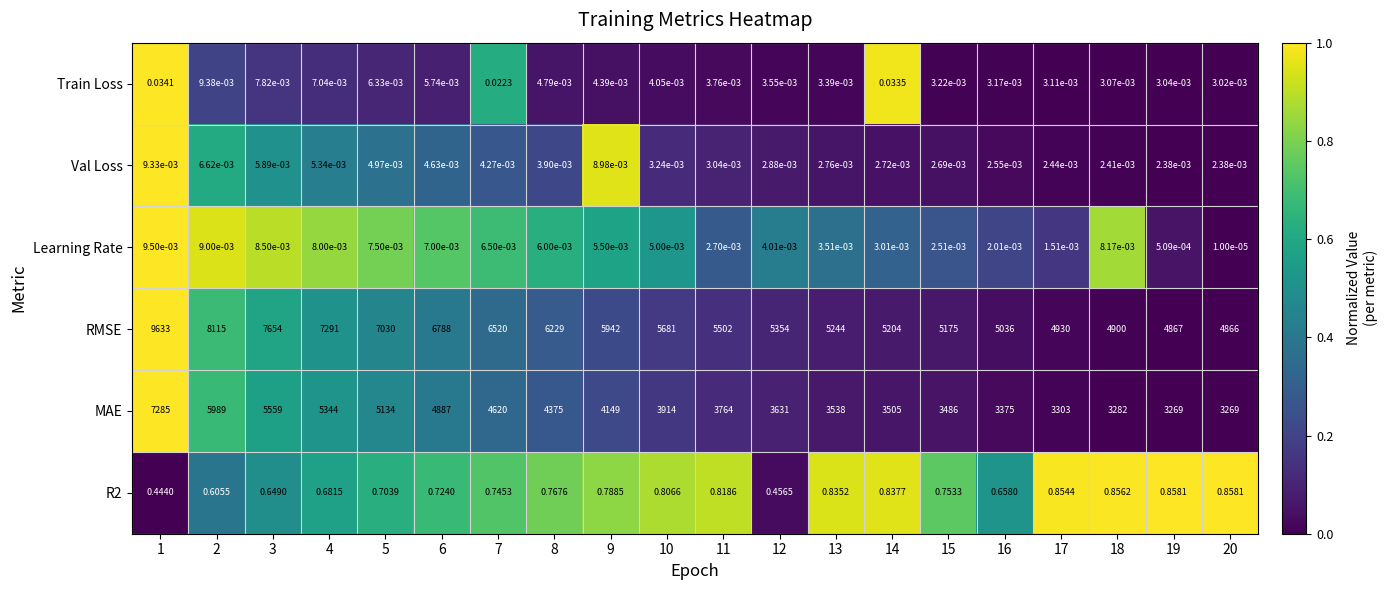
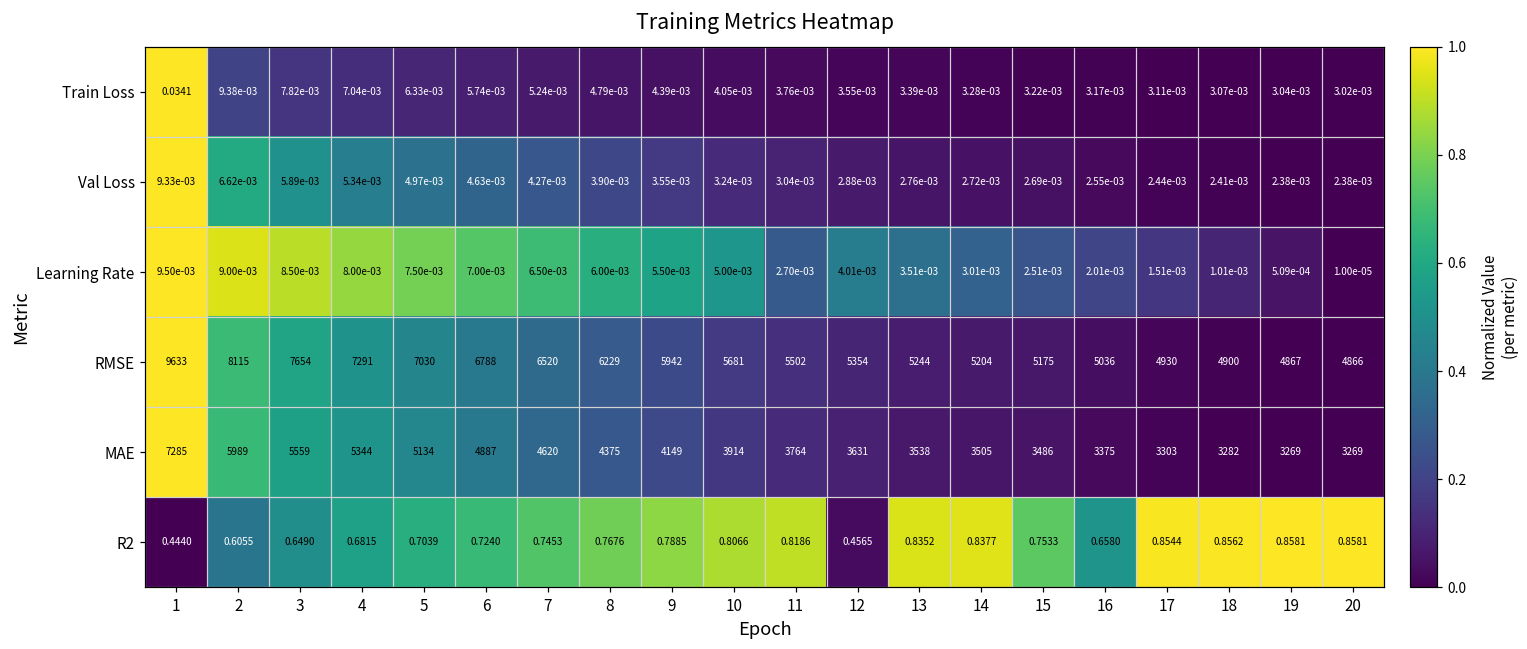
Train Loss, 7: 0.0223 -> 5.24e-03
Train Loss, 14: 0.0335 -> 3.28e-03
Val Loss, 9: 8.98e-03 -> 3.55e-03
Learning Rate, 18: 8.17e-03 -> 1.01e-03
